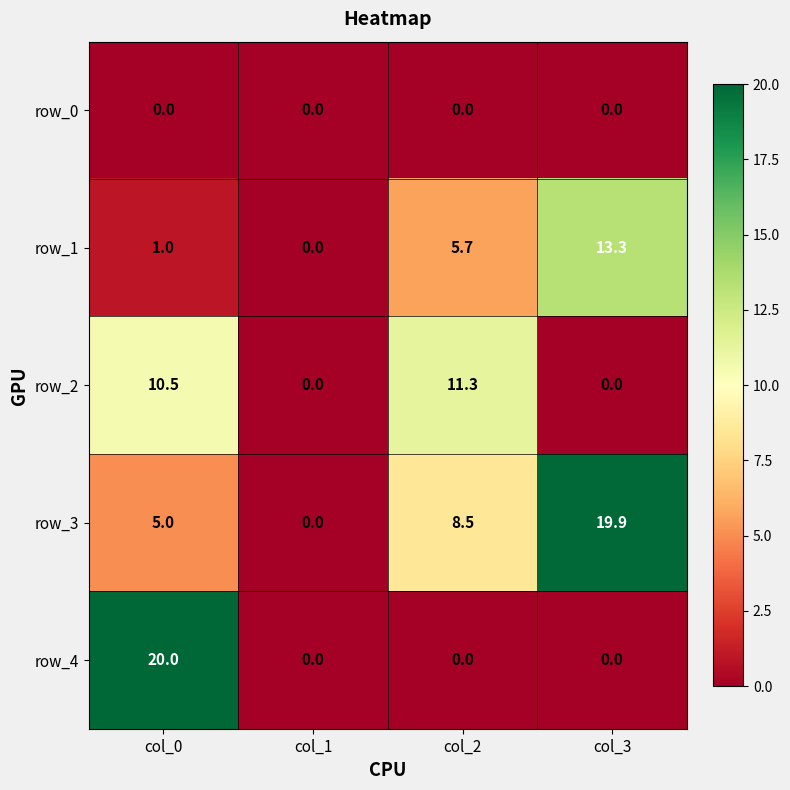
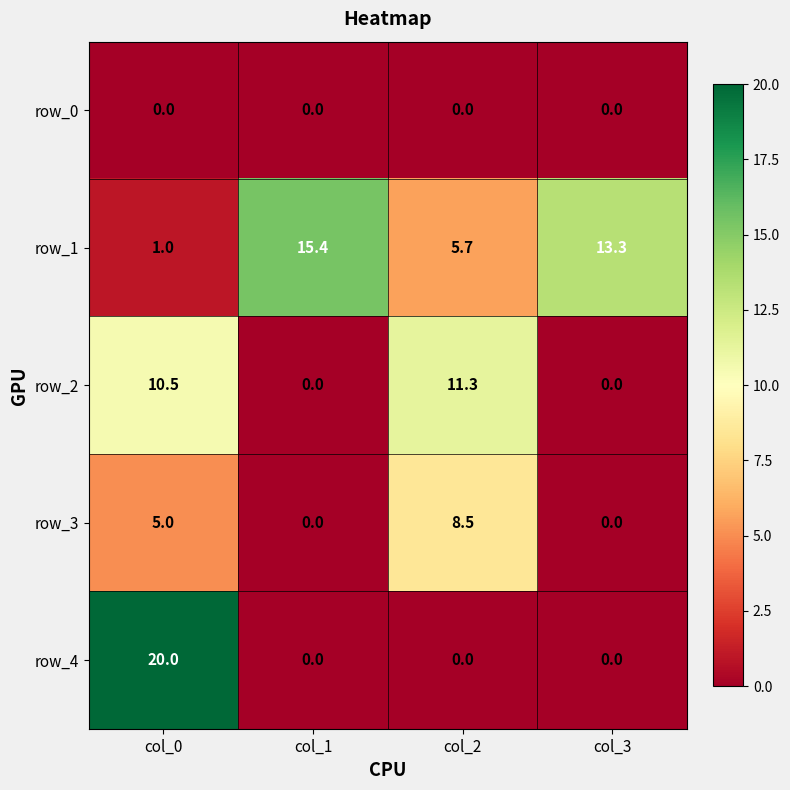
row_1, col_1: 0.0 -> 15.4
row_3, col_3: 19.9 -> 0.0
